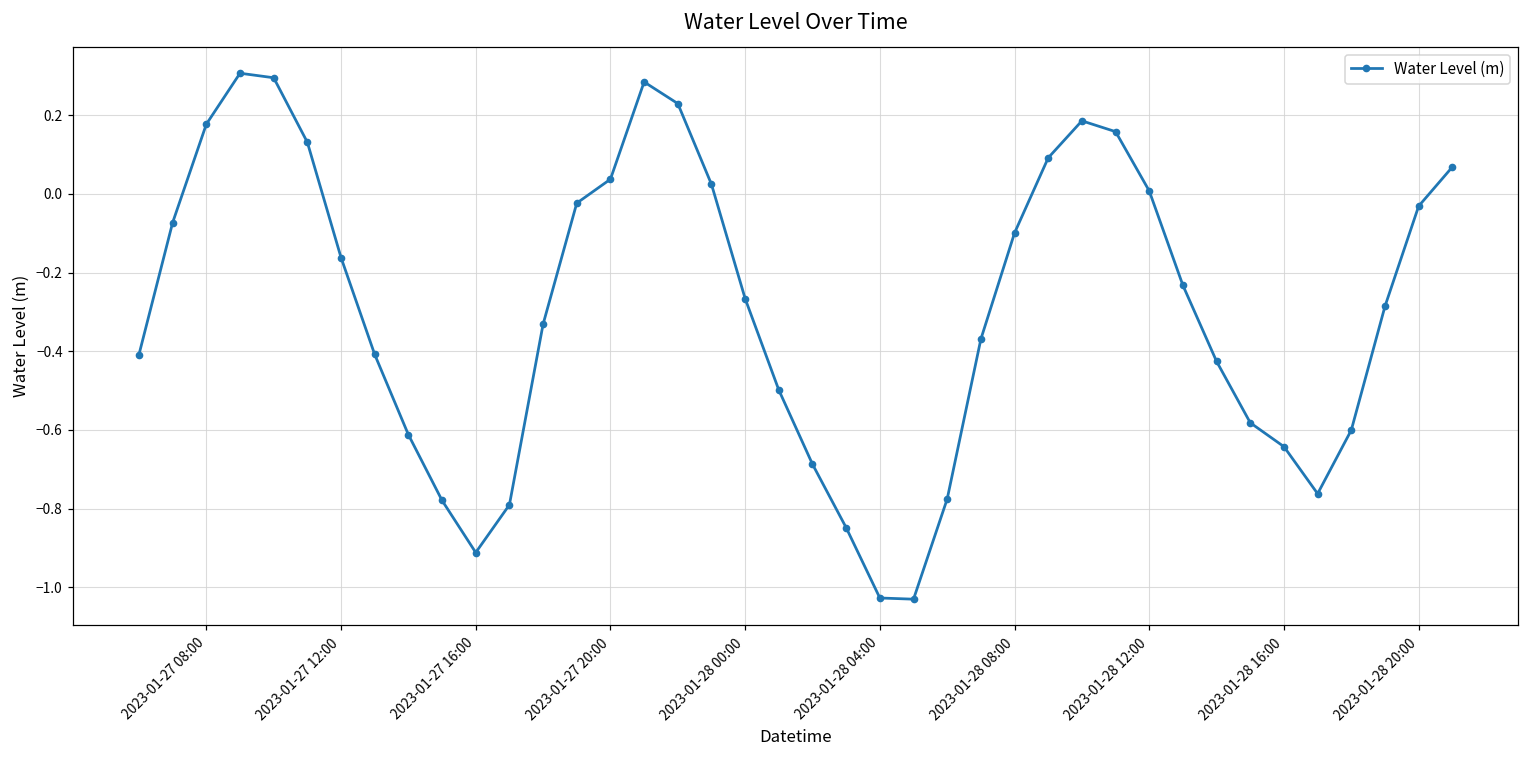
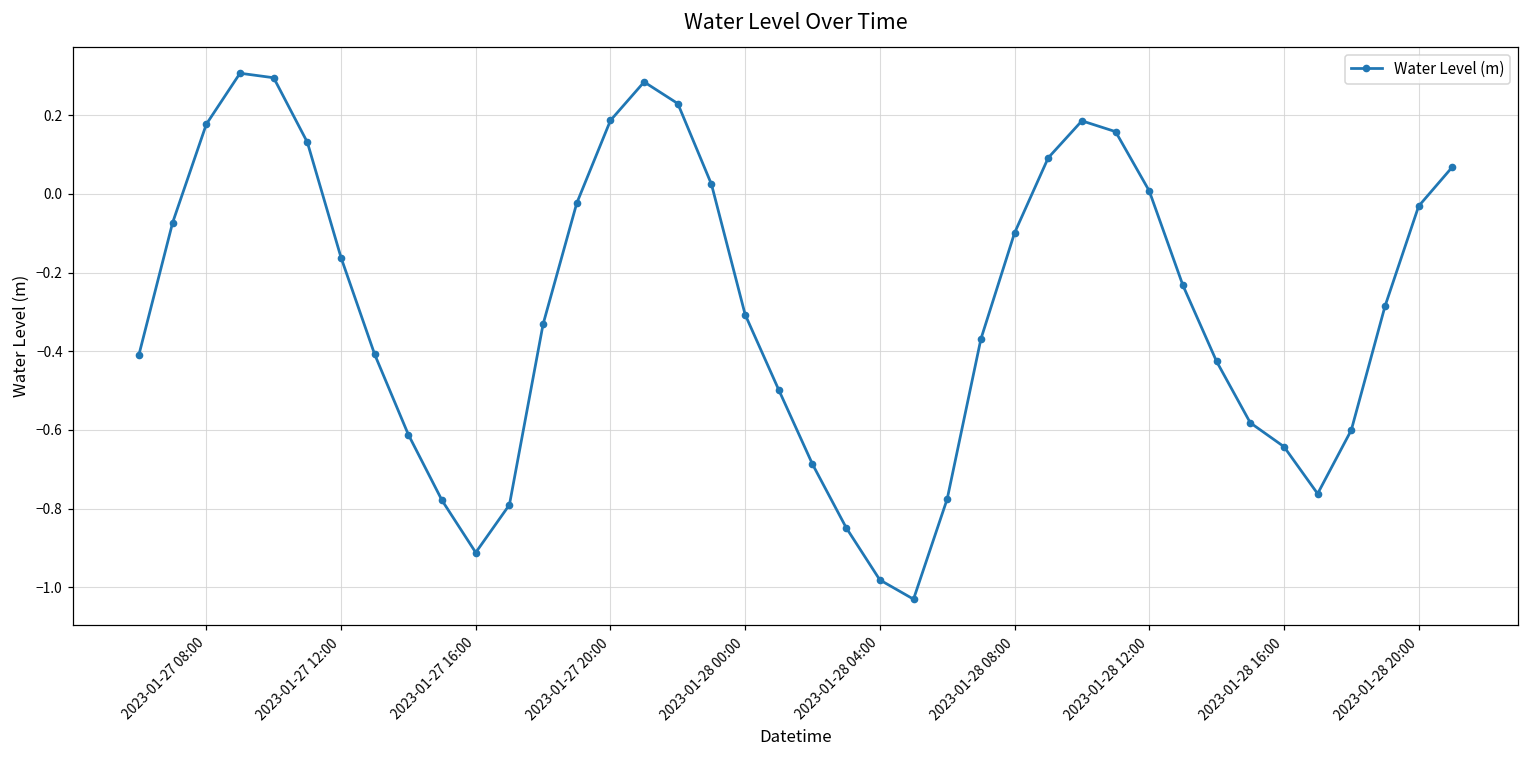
2023-01-27 20:00: 0.04 -> 0.19
2023-01-28 00:00: -0.27 -> -0.31
2023-01-28 04:00: -1.03 -> -0.98
